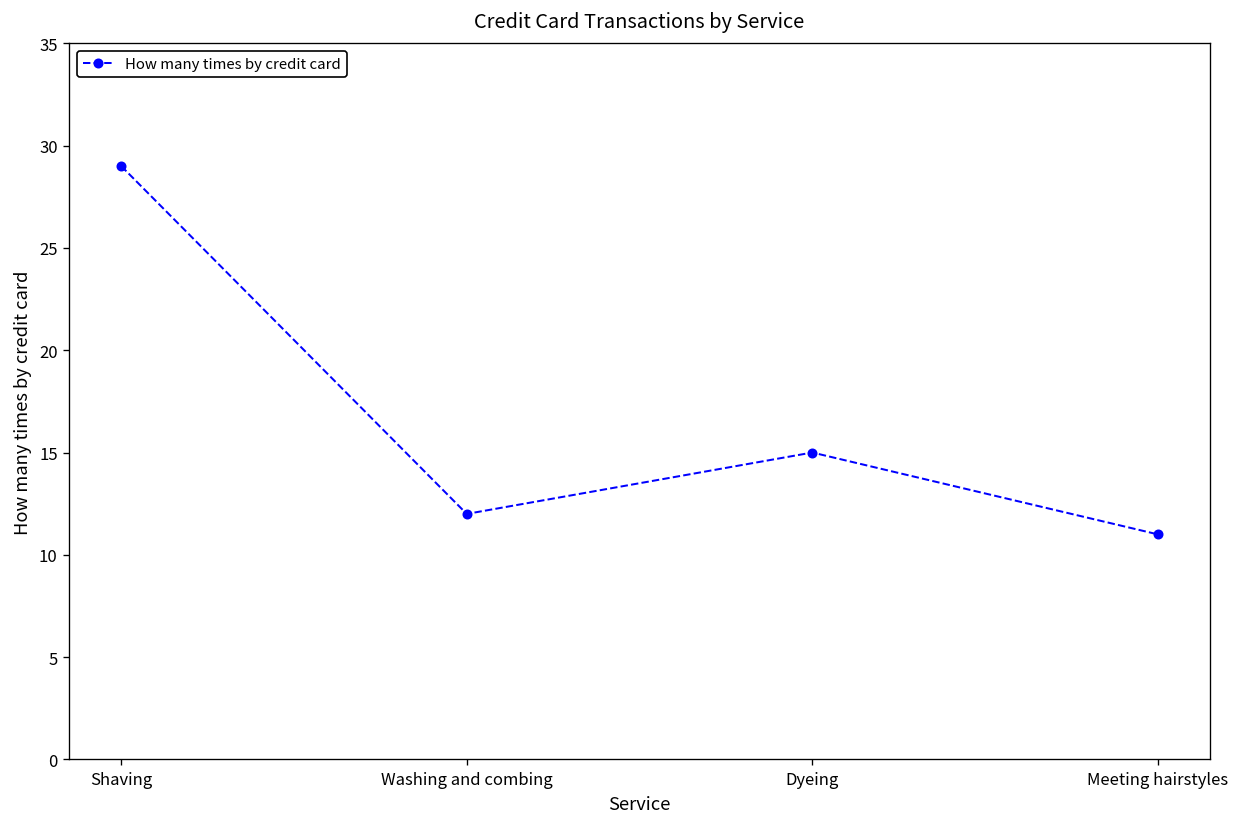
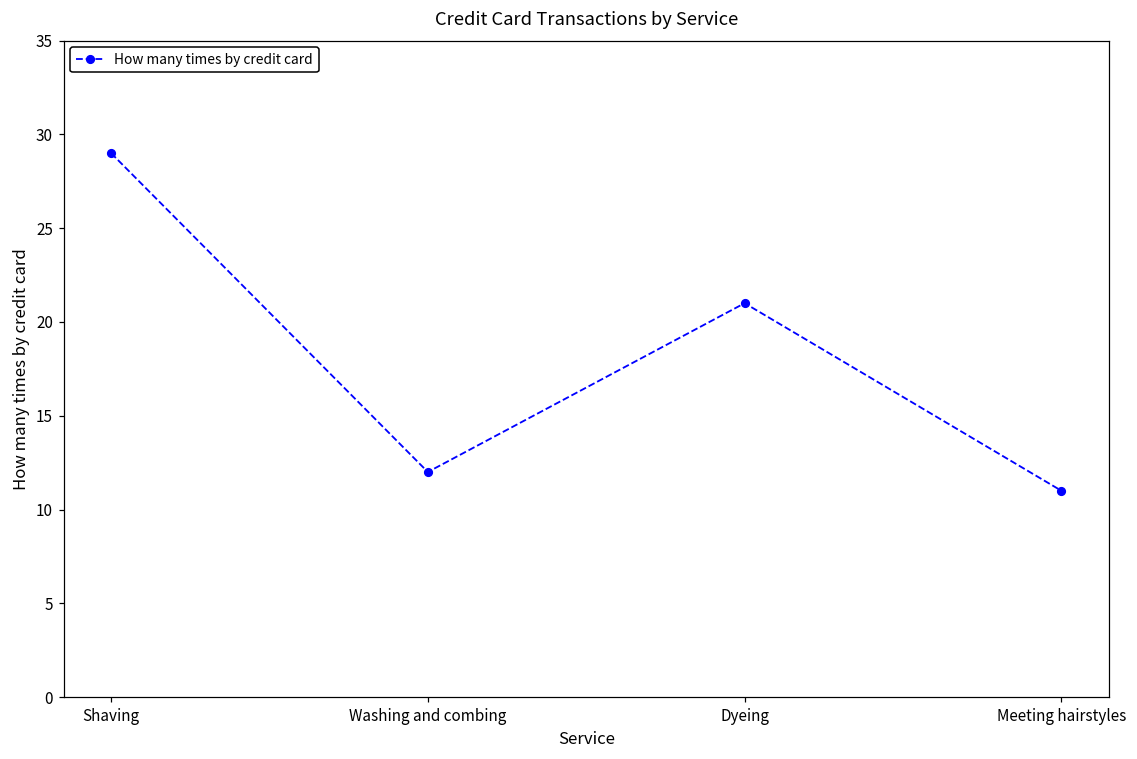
Dyeing: 15 -> 21
